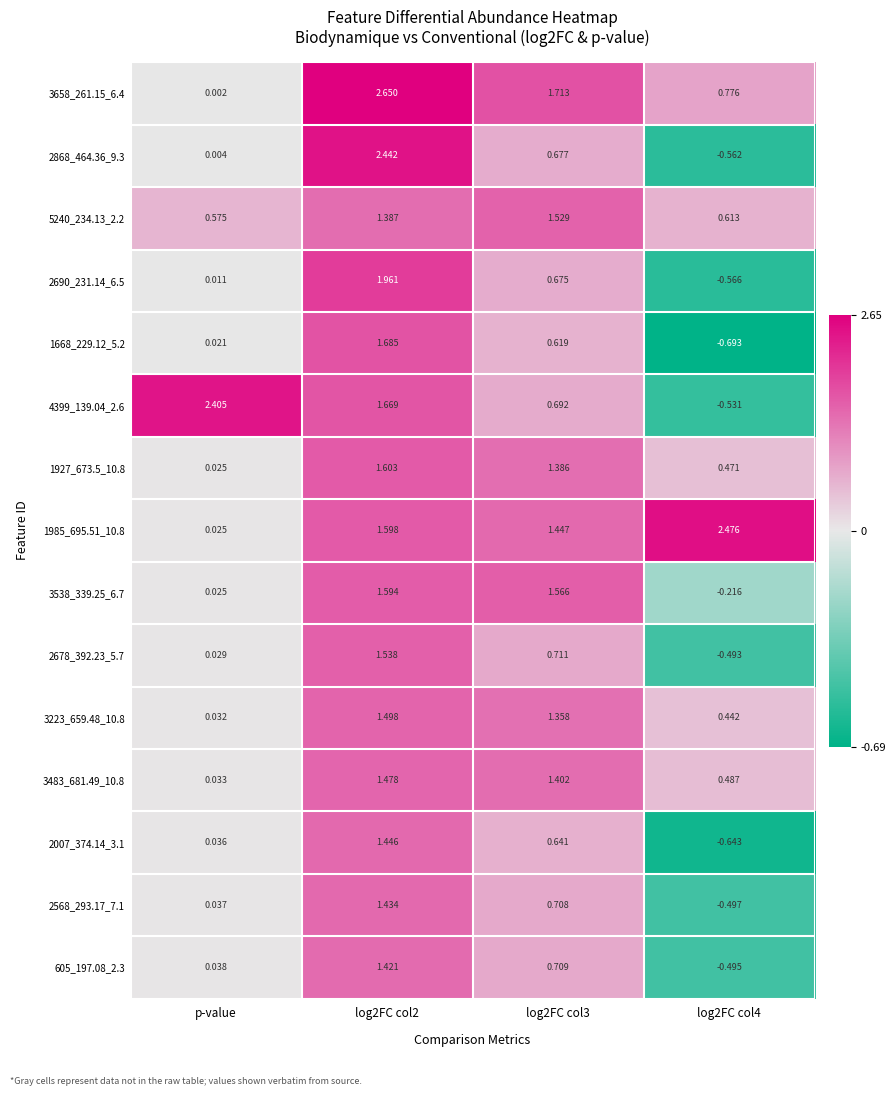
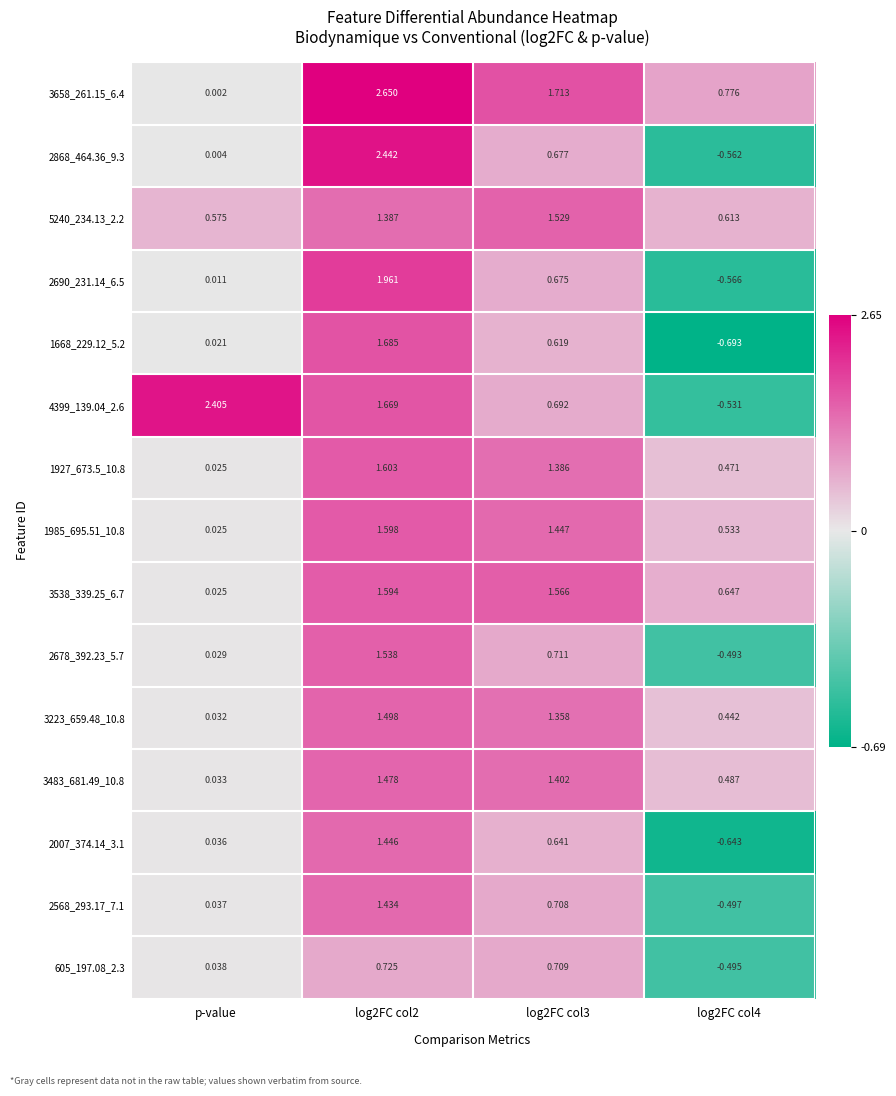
1985_695.51_10.8, log2FC col4: 2.476 -> 0.533
3538_339.25_6.7, log2FC col4: -0.216 -> 0.647
605_197.08_2.3, log2FC col2: 1.421 -> 0.725
